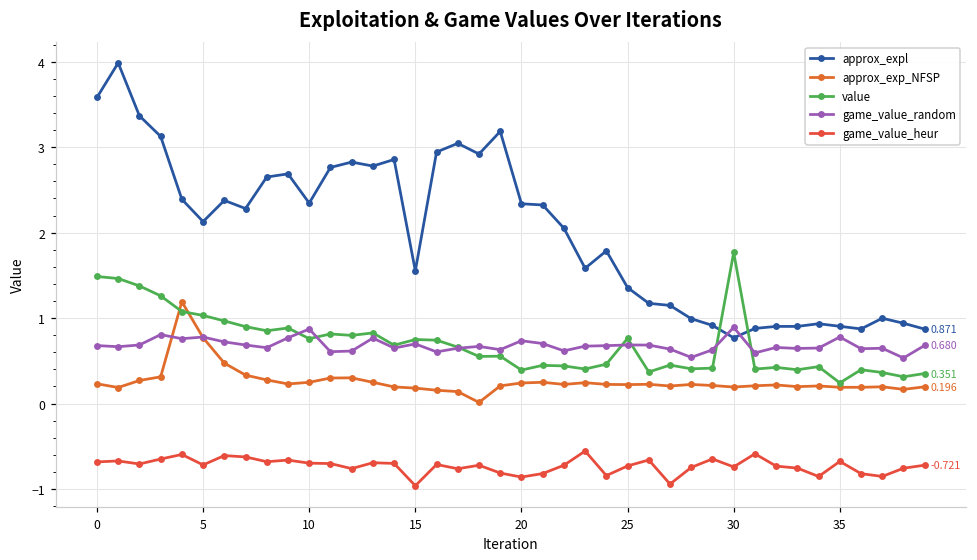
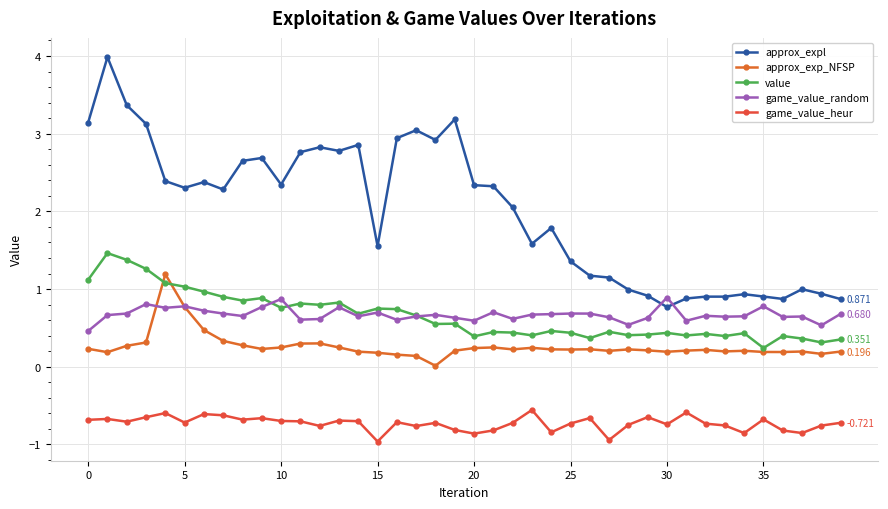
approx_expl, 0: 3.6 -> 3.1
value, 0: 1.5 -> 1.1
game_value_random, 0: 0.7 -> 0.5
approx_expl, 5: 2.1 -> 2.3
game_value_random, 20: 0.7 -> 0.6
value, 25: 0.8 -> 0.4
value, 30: 1.8 -> 0.4
